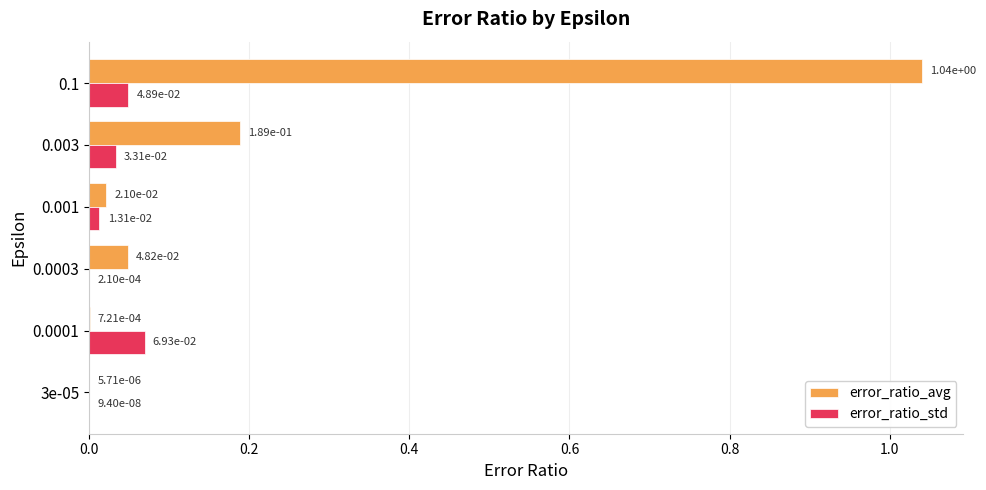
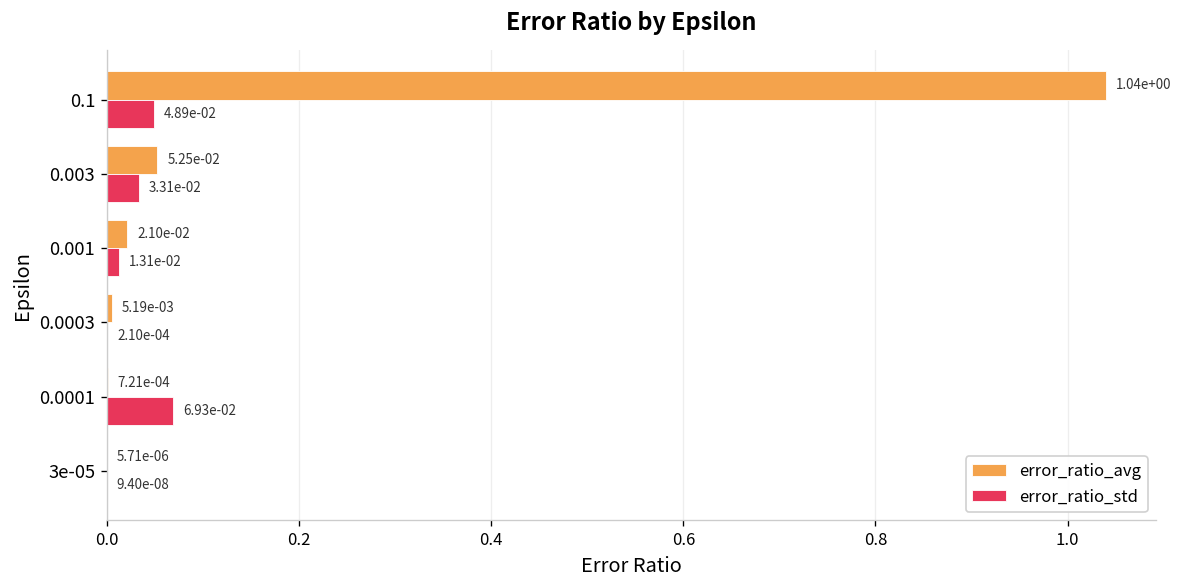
error_ratio_avg, 0.003: 1.89e-01 -> 5.25e-02
error_ratio_avg, 0.0003: 4.82e-02 -> 5.19e-03
